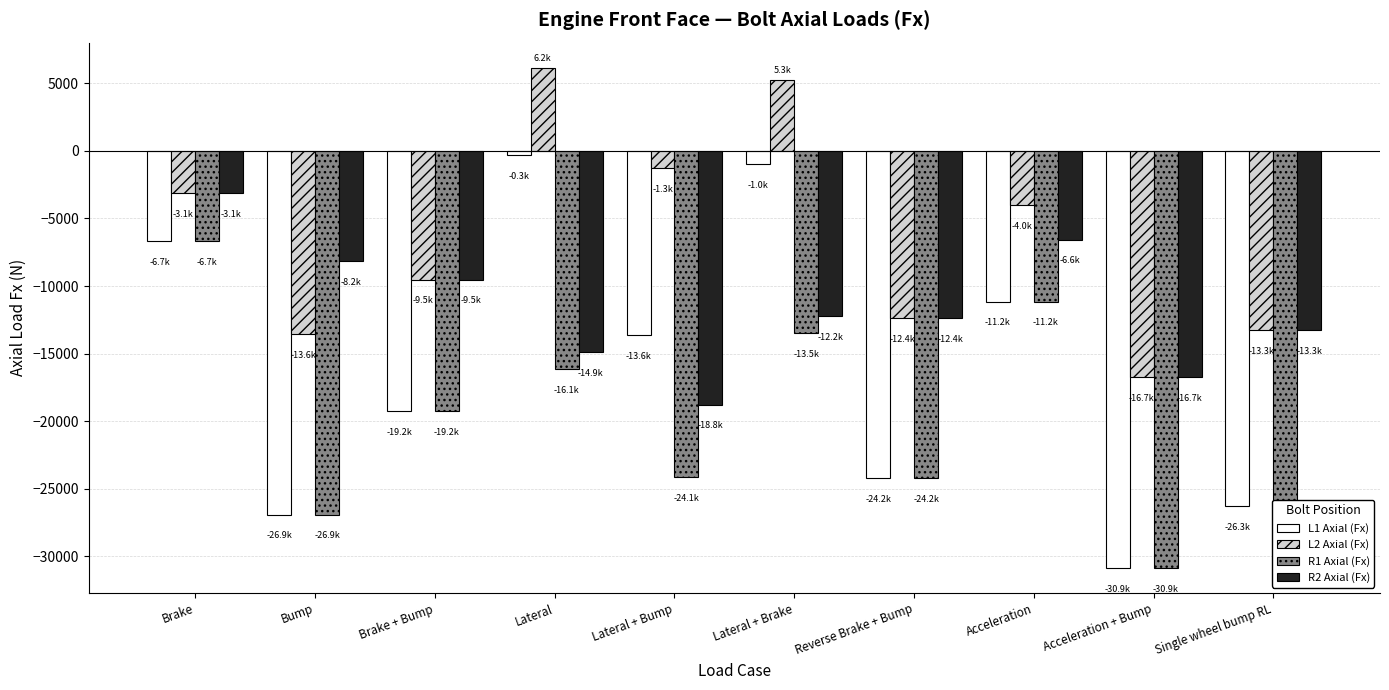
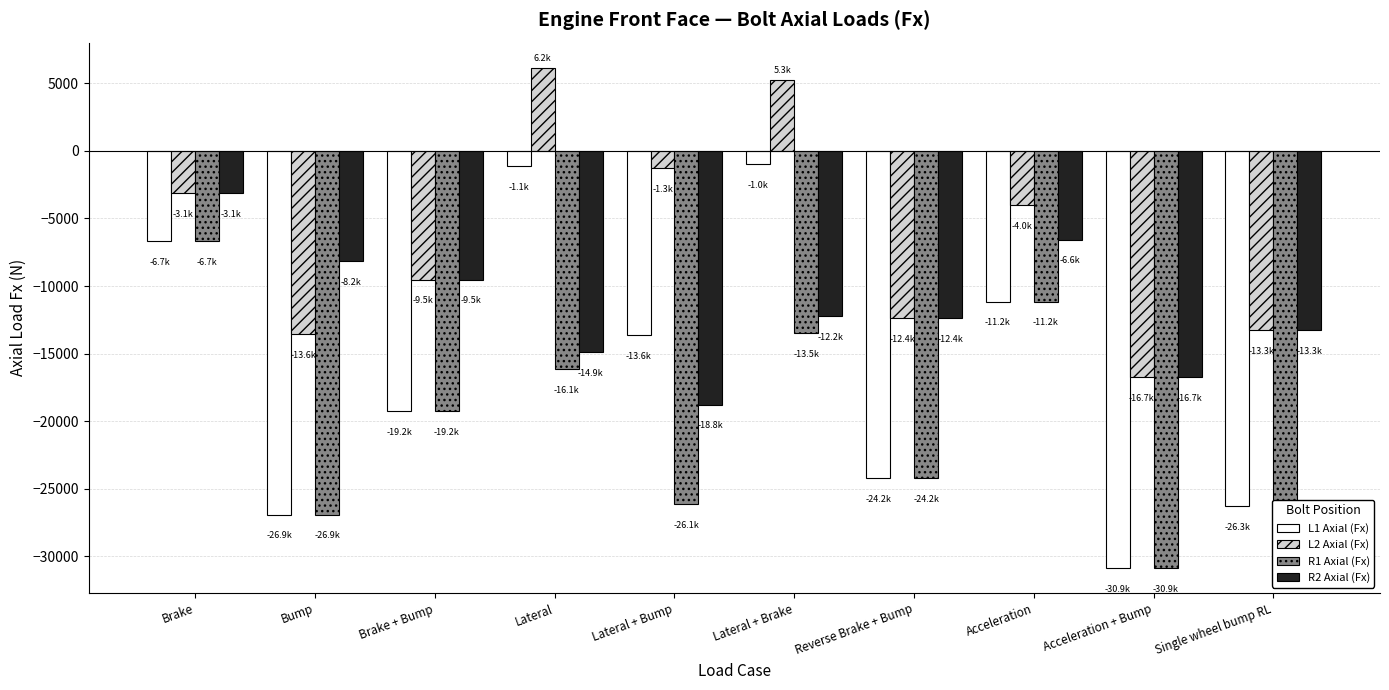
L1 Axial (Fx), Lateral: -0.3k -> -1.1k
R1 Axial (Fx), Lateral + Bump: -24.1k -> -26.1k
